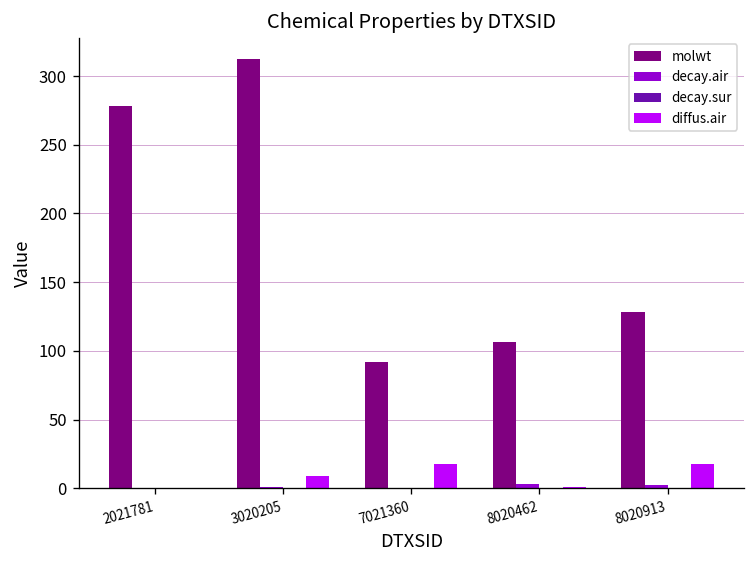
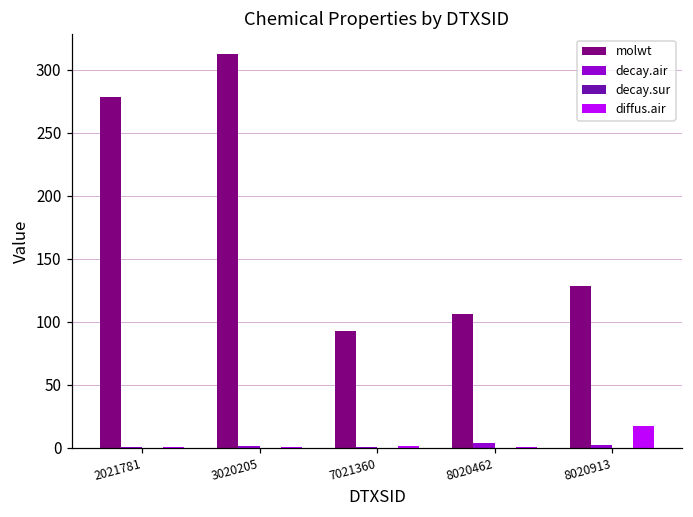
diffus.air, 3020205: 9 -> 1
diffus.air, 7021360: 18 -> 1
